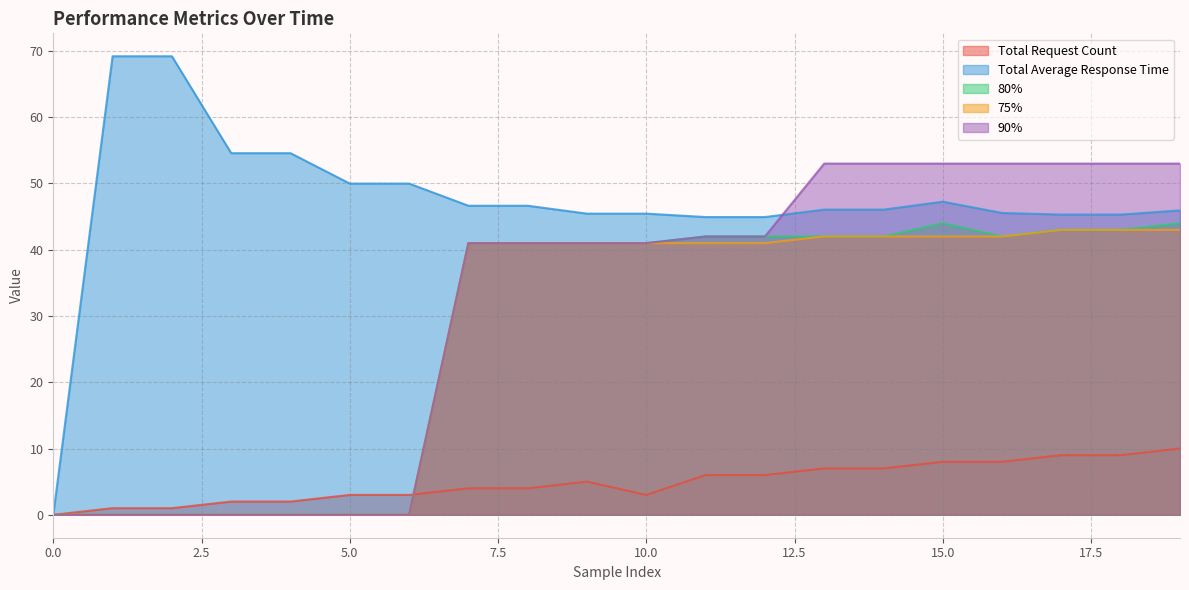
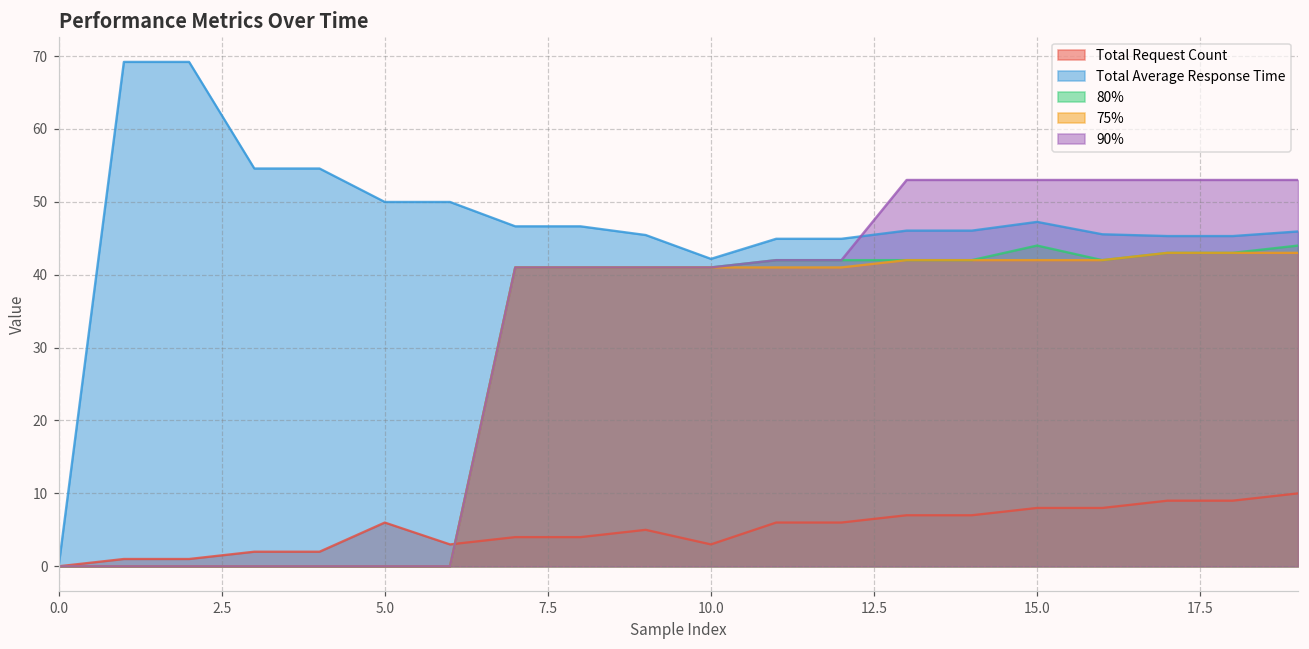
Total Request Count, 5.0: 3 -> 6
Total Average Response Time, 10.0: 45 -> 42
